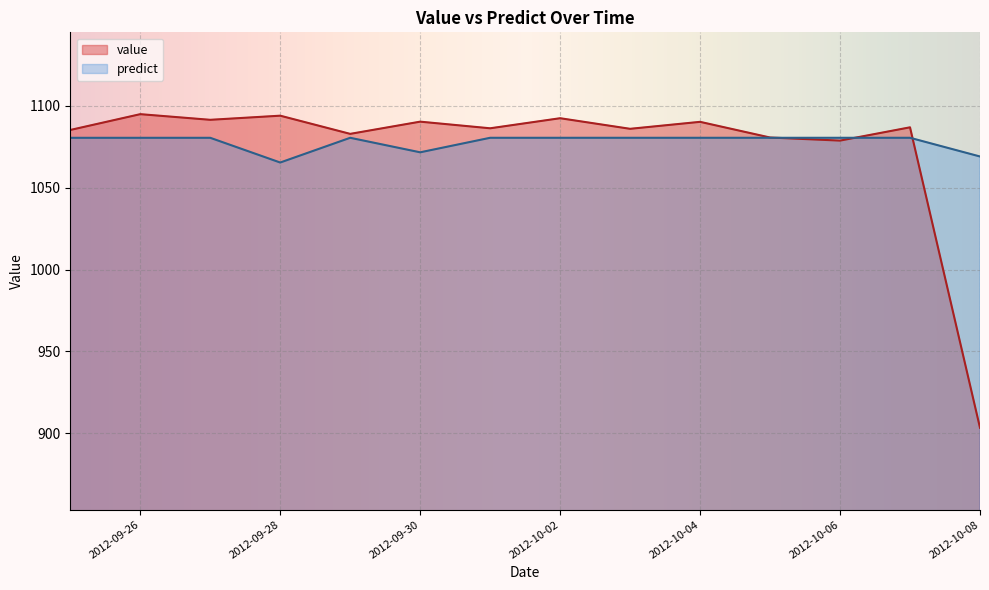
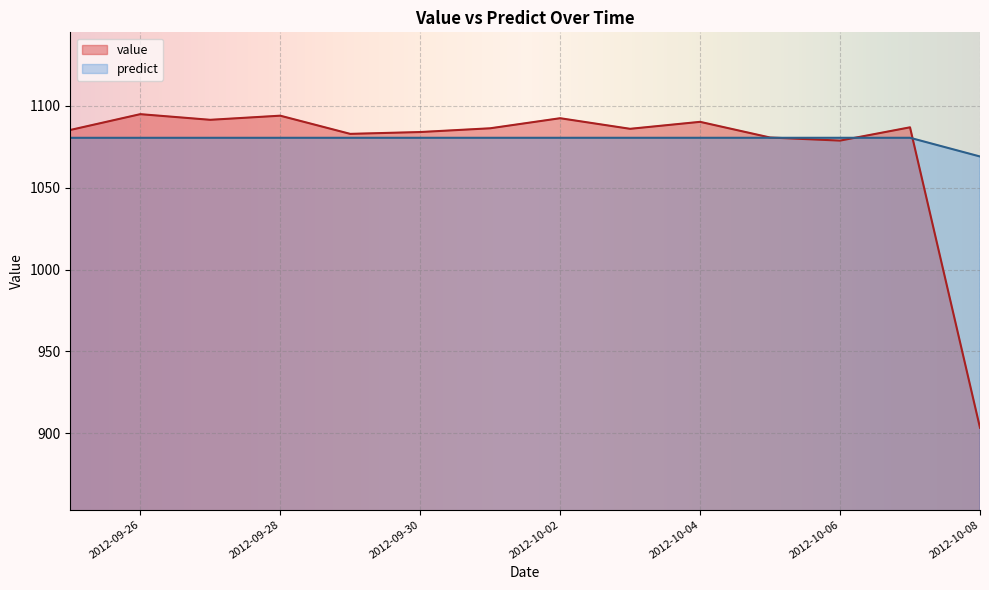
predict, 2012-09-28: 1065 -> 1081
value, 2012-09-30: 1090 -> 1084
predict, 2012-09-30: 1072 -> 1081
